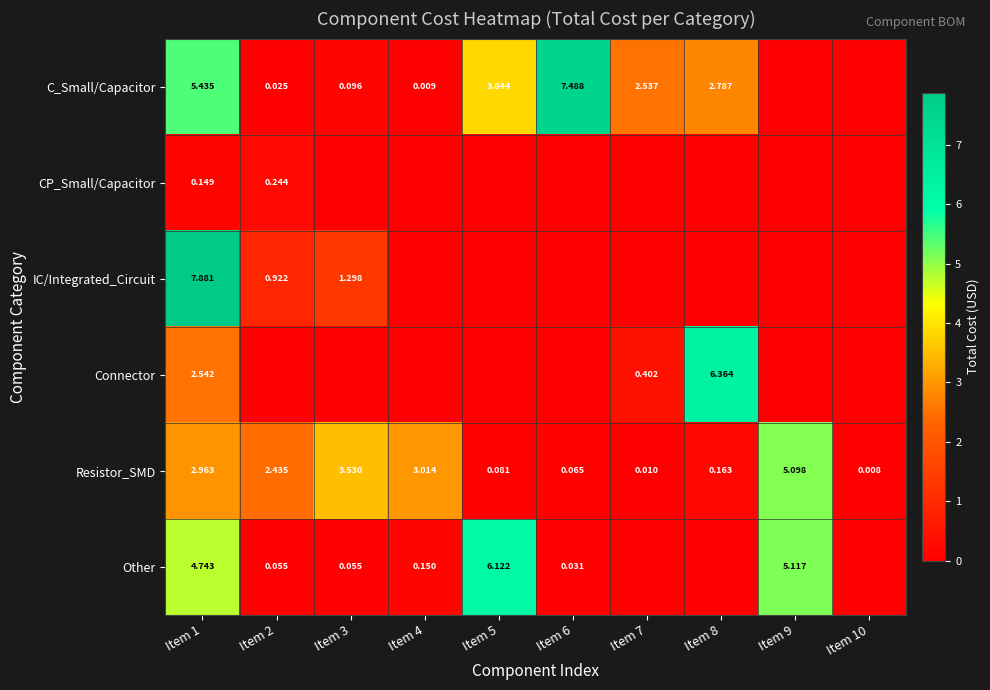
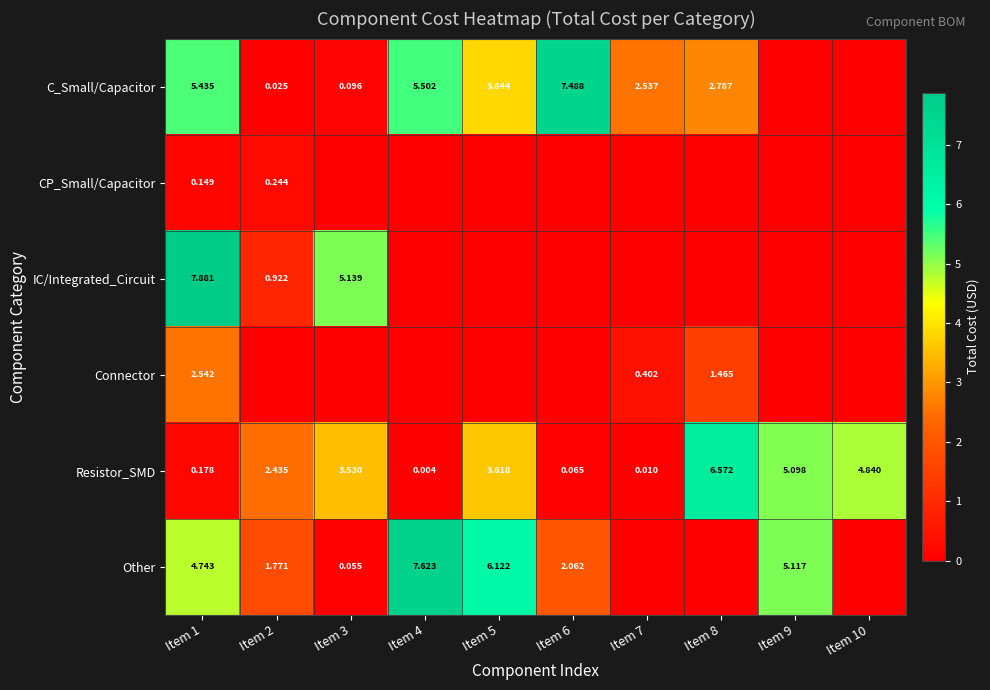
C_Small/Capacitor, Item 4: 0.009 -> 5.502
IC/Integrated_Circuit, Item 3: 1.298 -> 5.139
Connector, Item 8: 6.364 -> 1.465
Resistor_SMD, Item 1: 2.963 -> 0.178
Resistor_SMD, Item 4: 3.014 -> 0.004
Resistor_SMD, Item 5: 0.081 -> 3.618
Resistor_SMD, Item 8: 0.163 -> 6.572
Resistor_SMD, Item 10: 0.008 -> 4.840
Other, Item 2: 0.055 -> 1.771
Other, Item 4: 0.150 -> 7.623
Other, Item 6: 0.031 -> 2.062
